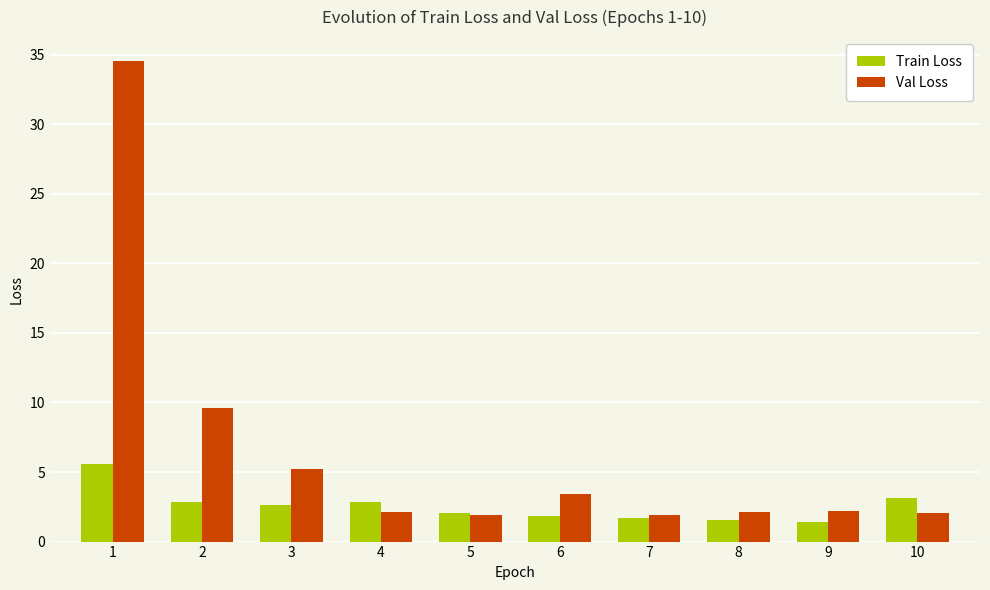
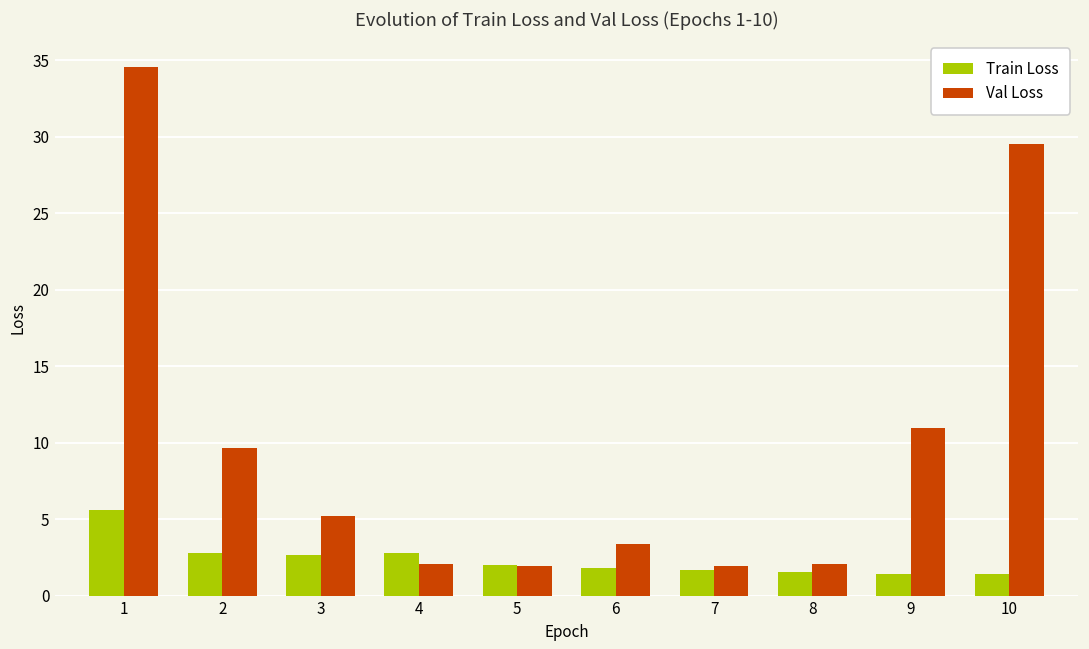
Val Loss, 9: 2.2 -> 10.9
Train Loss, 10: 3.2 -> 1.4
Val Loss, 10: 2.0 -> 29.5
